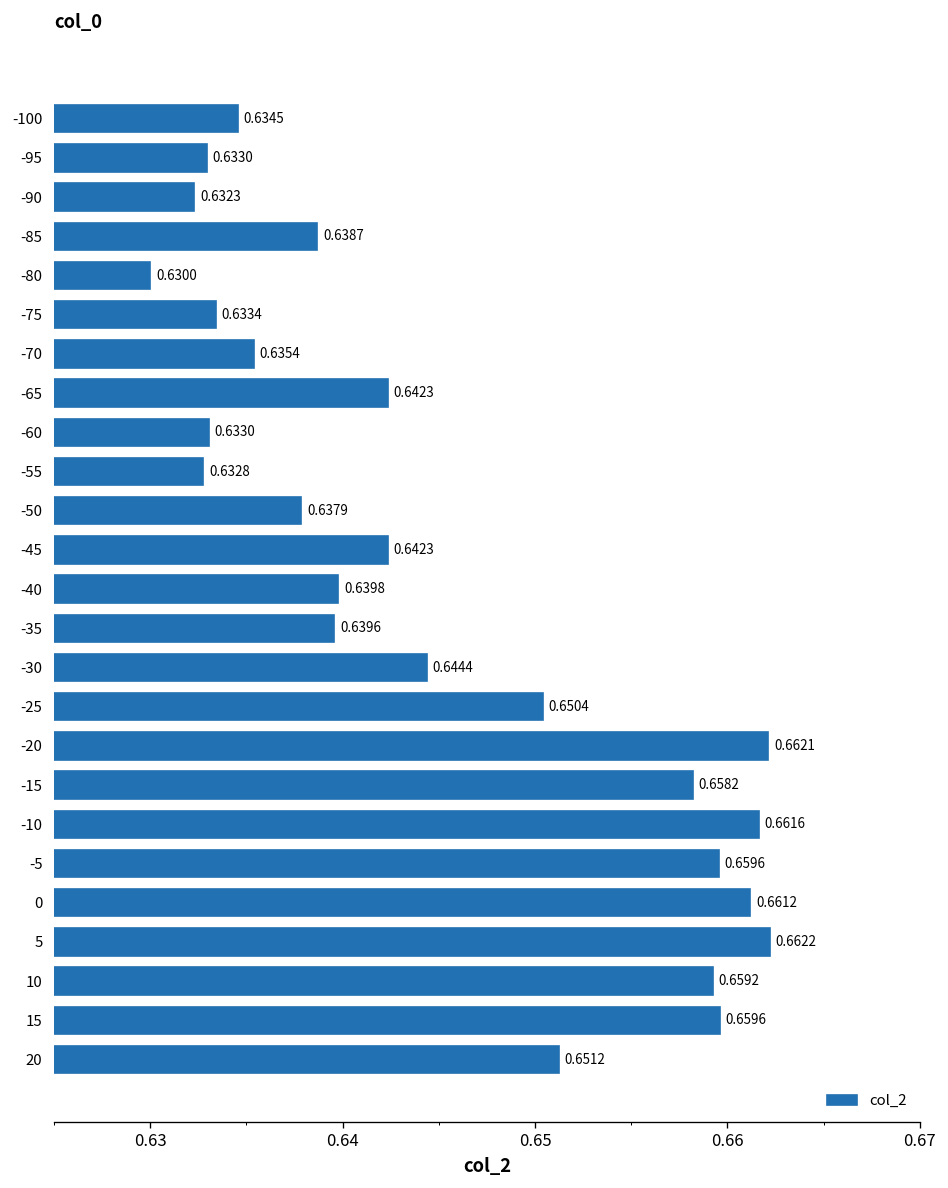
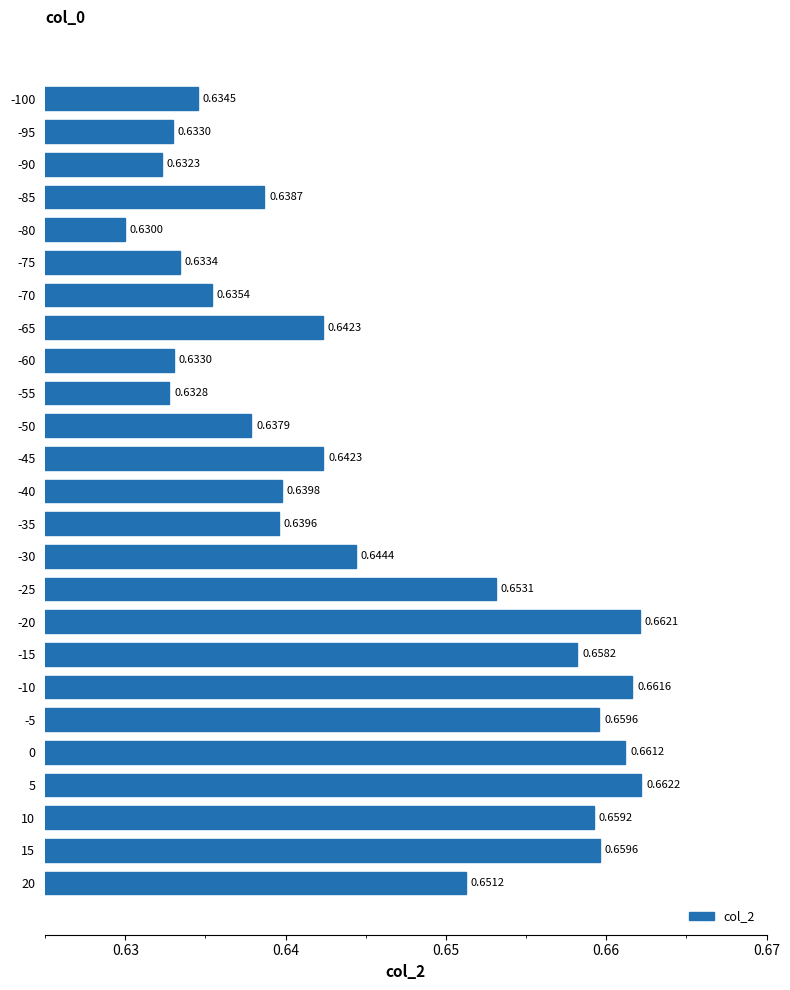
-25: 0.6504 -> 0.6531
